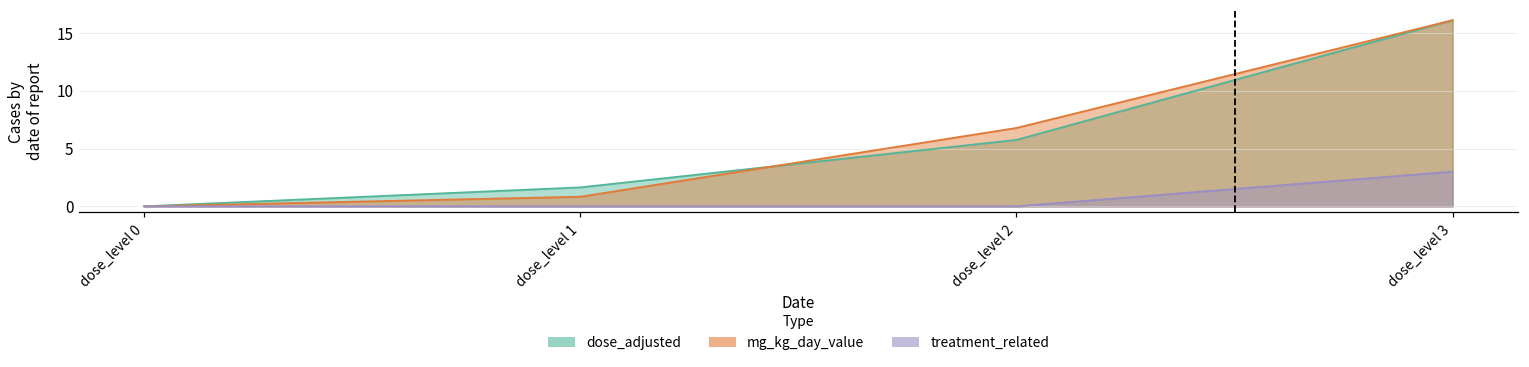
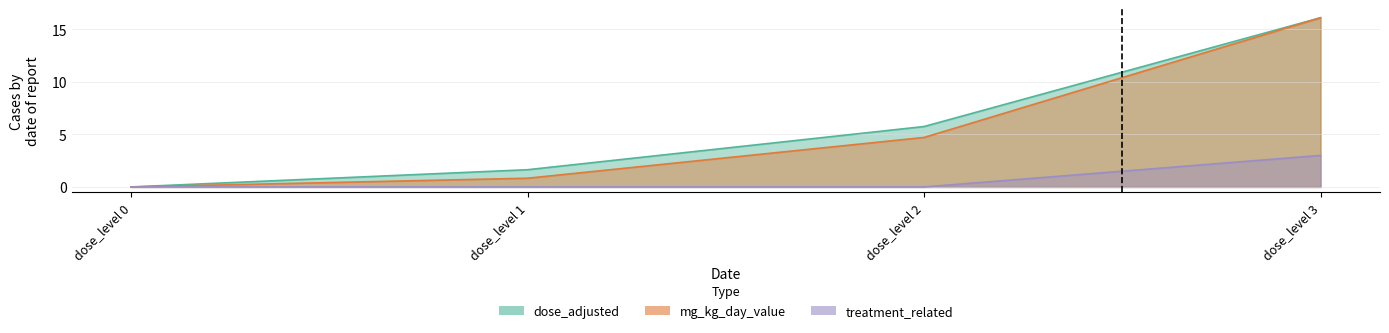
mg_kg_day_value, dose_level 2: 6.8 -> 4.7
